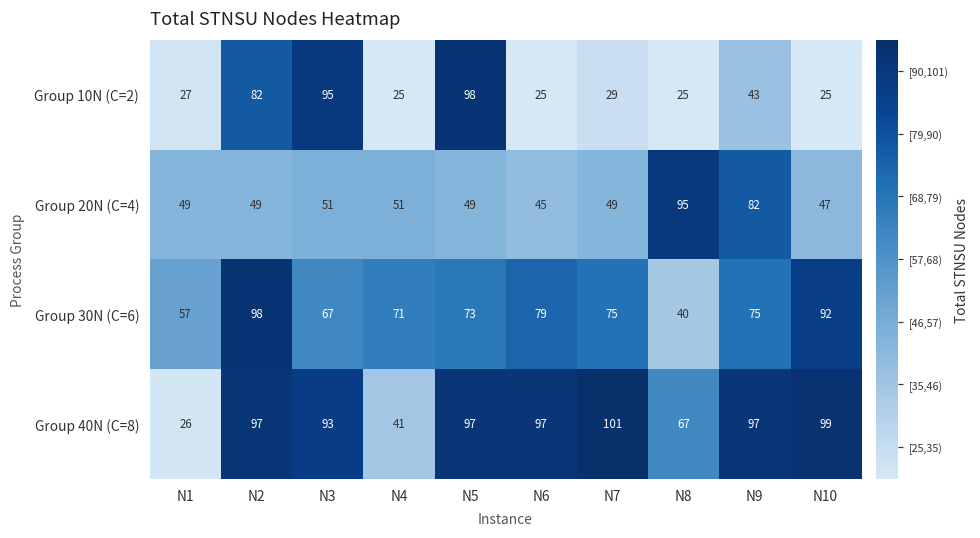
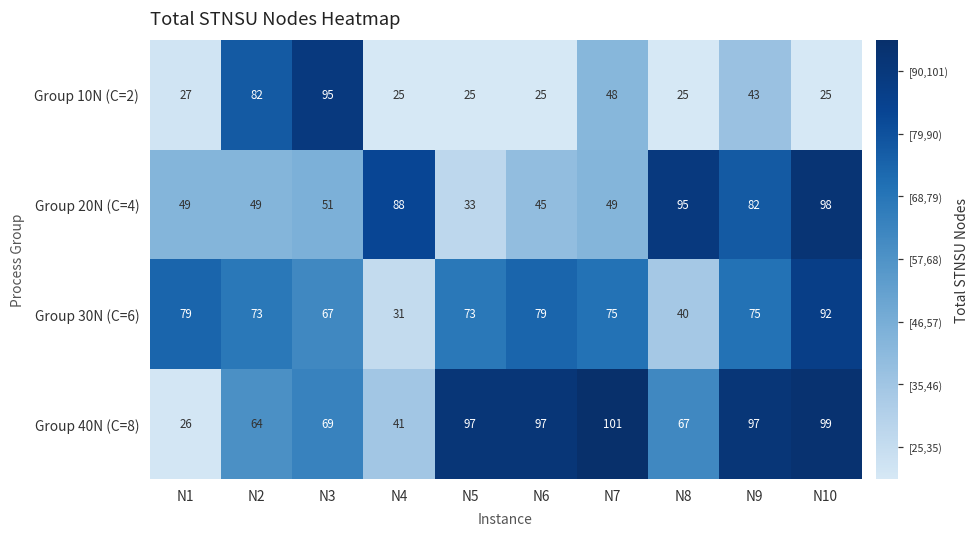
Group 10N (C=2), N5: 98 -> 25
Group 10N (C=2), N7: 29 -> 48
Group 20N (C=4), N4: 51 -> 88
Group 20N (C=4), N5: 49 -> 33
Group 20N (C=4), N10: 47 -> 98
Group 30N (C=6), N1: 57 -> 79
Group 30N (C=6), N2: 98 -> 73
Group 30N (C=6), N4: 71 -> 31
Group 40N (C=8), N2: 97 -> 64
Group 40N (C=8), N3: 93 -> 69
